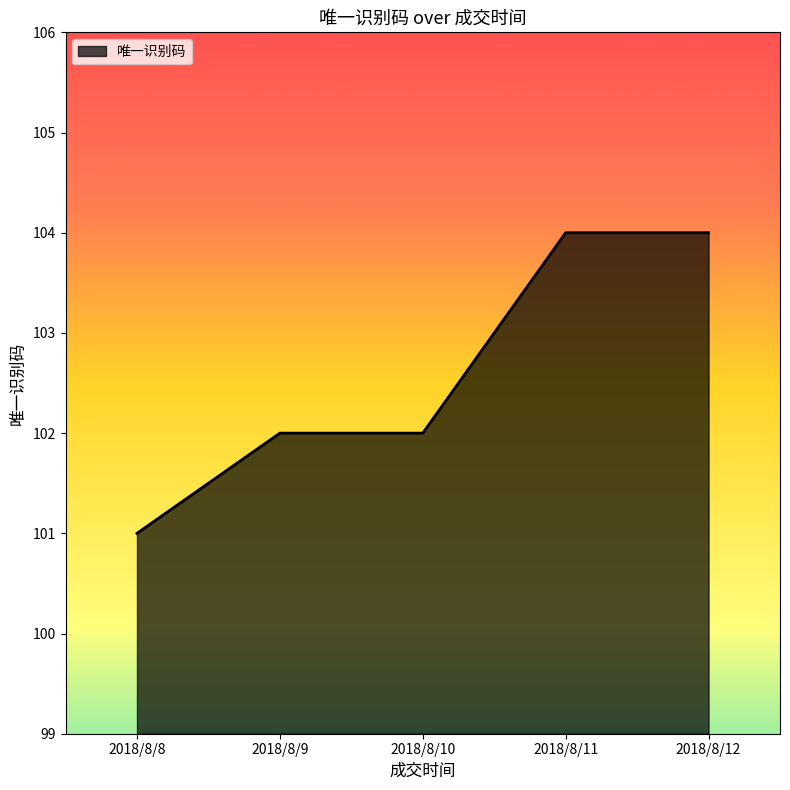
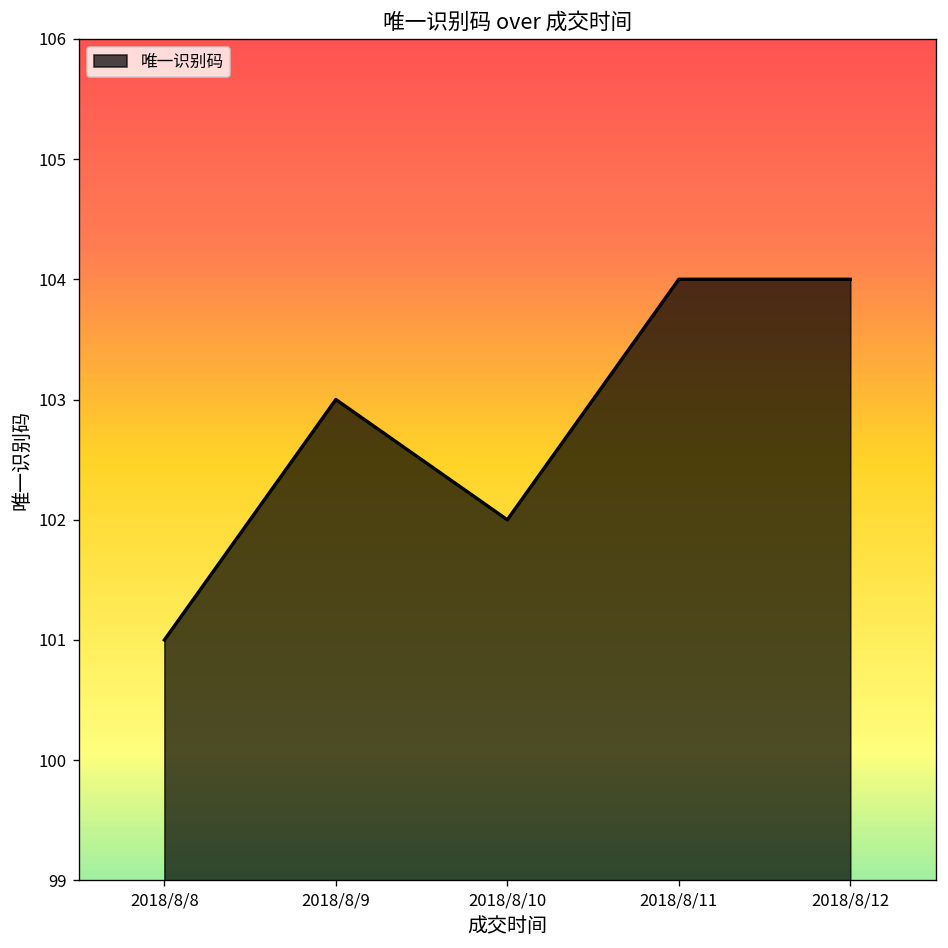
2018/8/9: 102 -> 103
